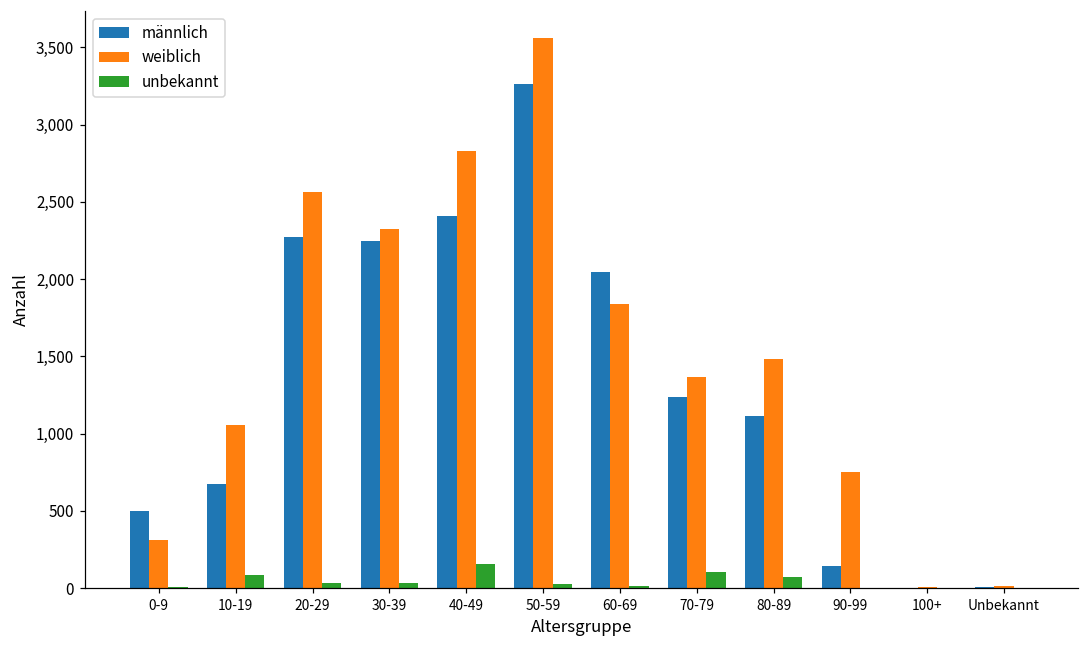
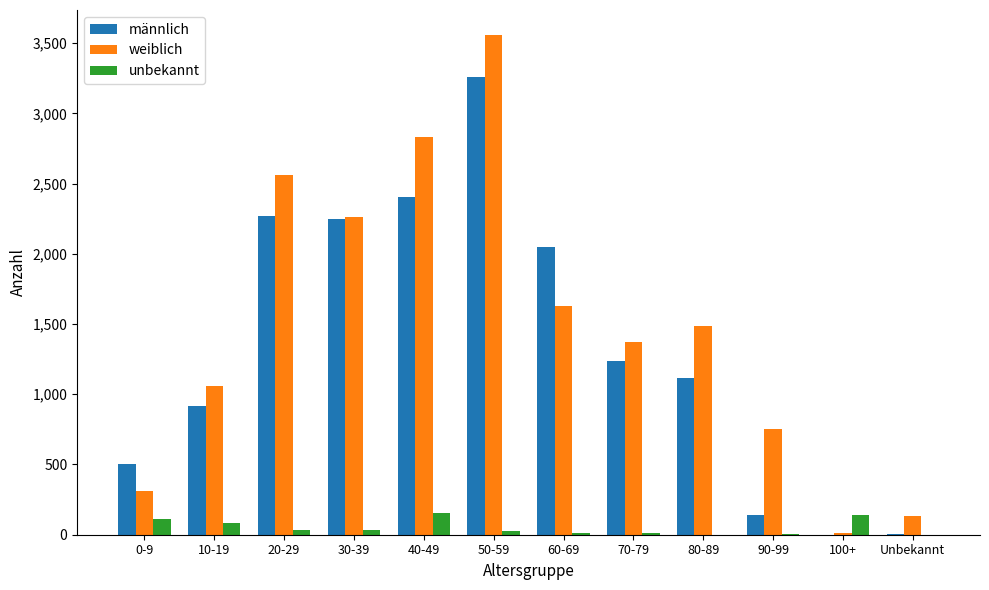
unbekannt, 0-9: 10 -> 110
männlich, 10-19: 680 -> 910
weiblich, 30-39: 2,330 -> 2,260
weiblich, 60-69: 1,840 -> 1,630
unbekannt, 70-79: 110 -> 10
unbekannt, 80-89: 70 -> 0
unbekannt, 100+: 0 -> 140
weiblich, Unbekannt: 10 -> 140
